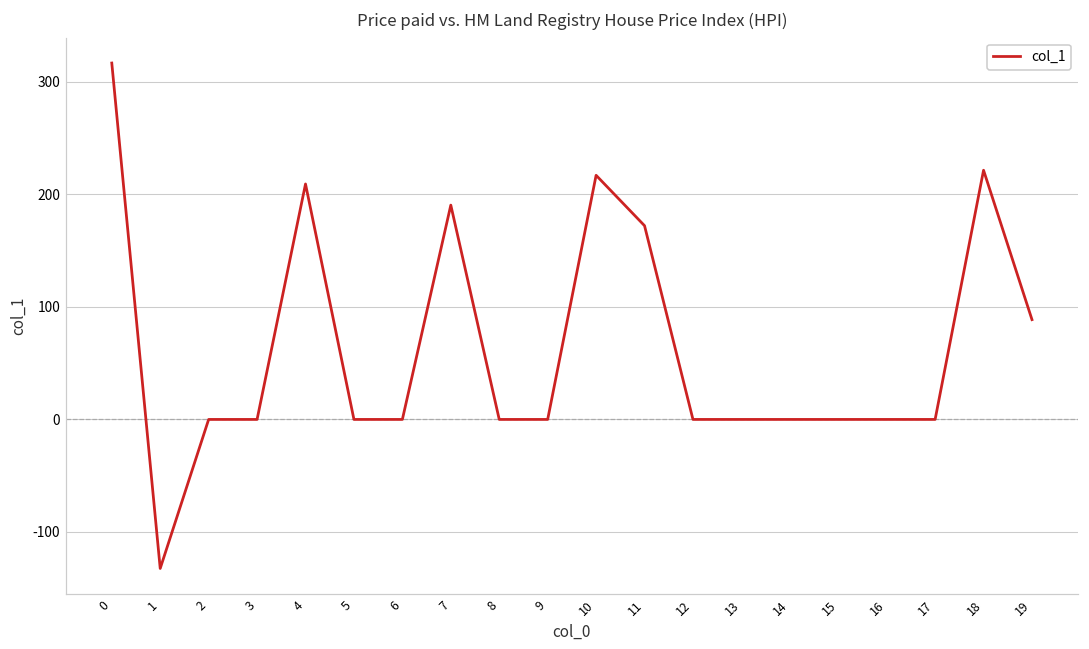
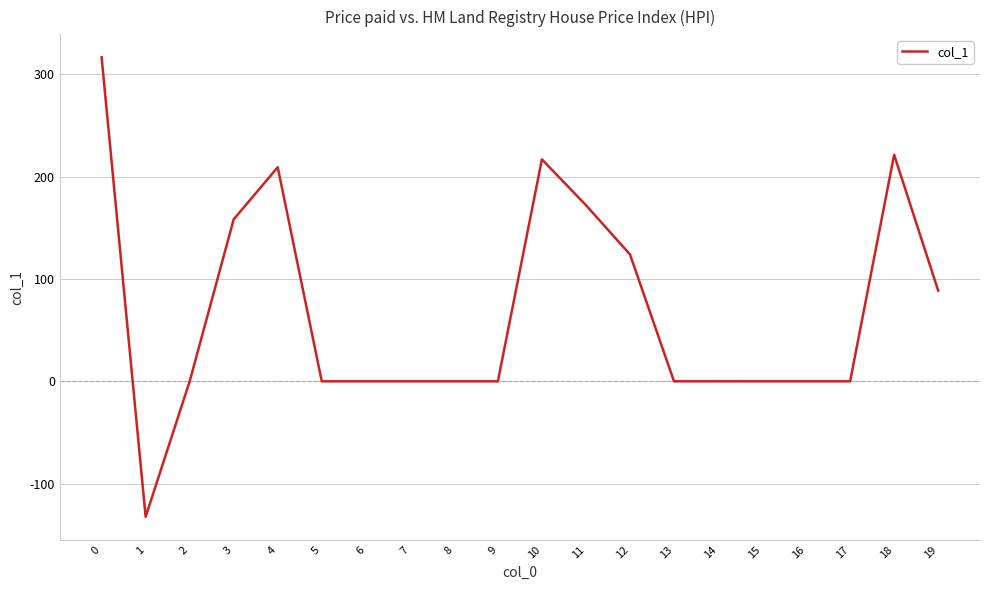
3: 0 -> 158
7: 191 -> 0
12: 0 -> 124
